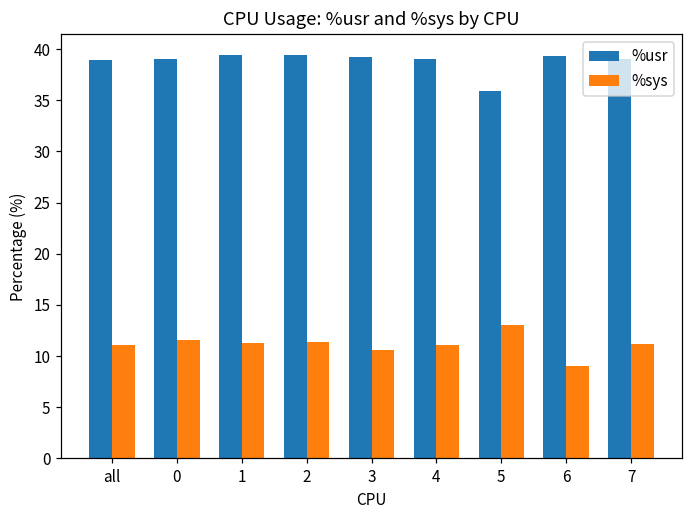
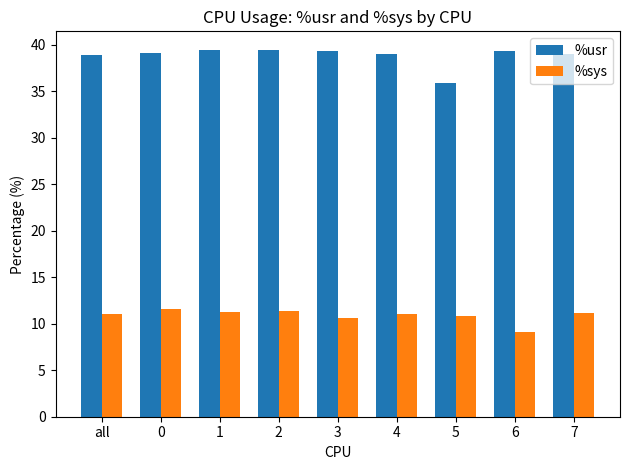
%sys, 5: 13 -> 11
